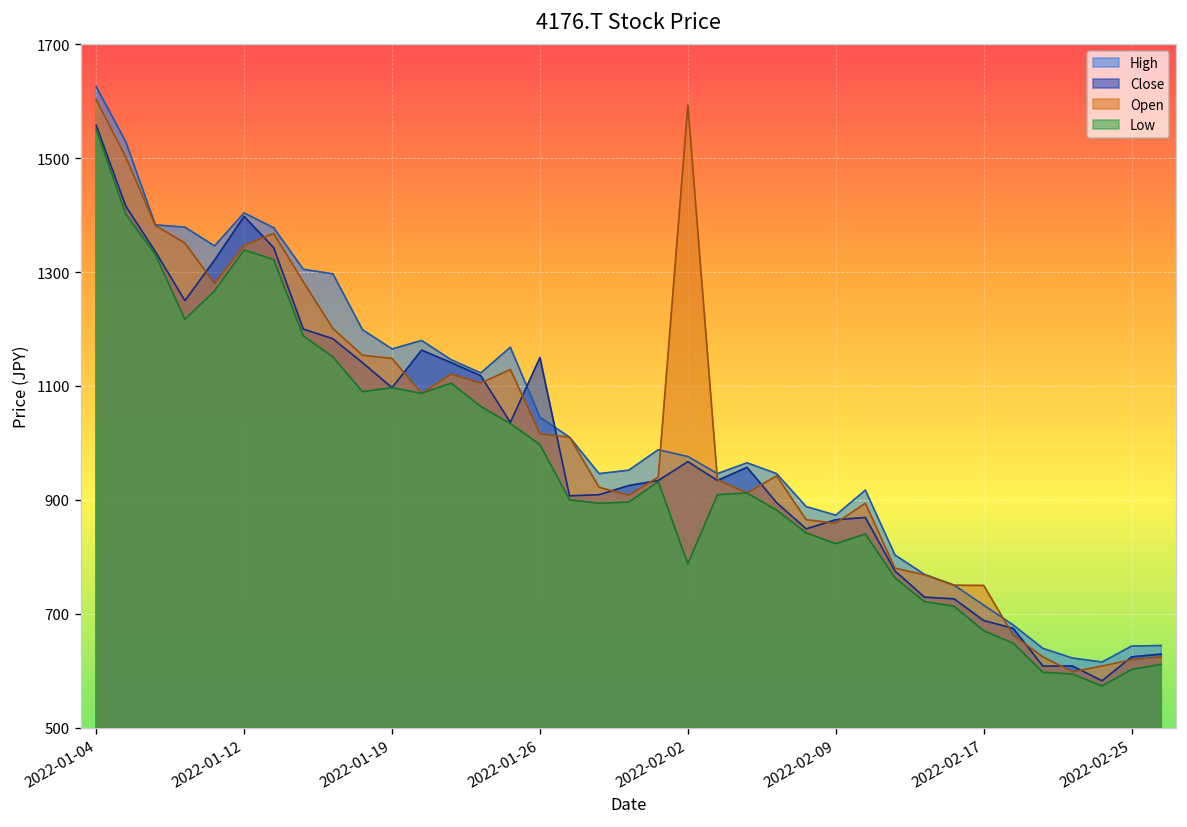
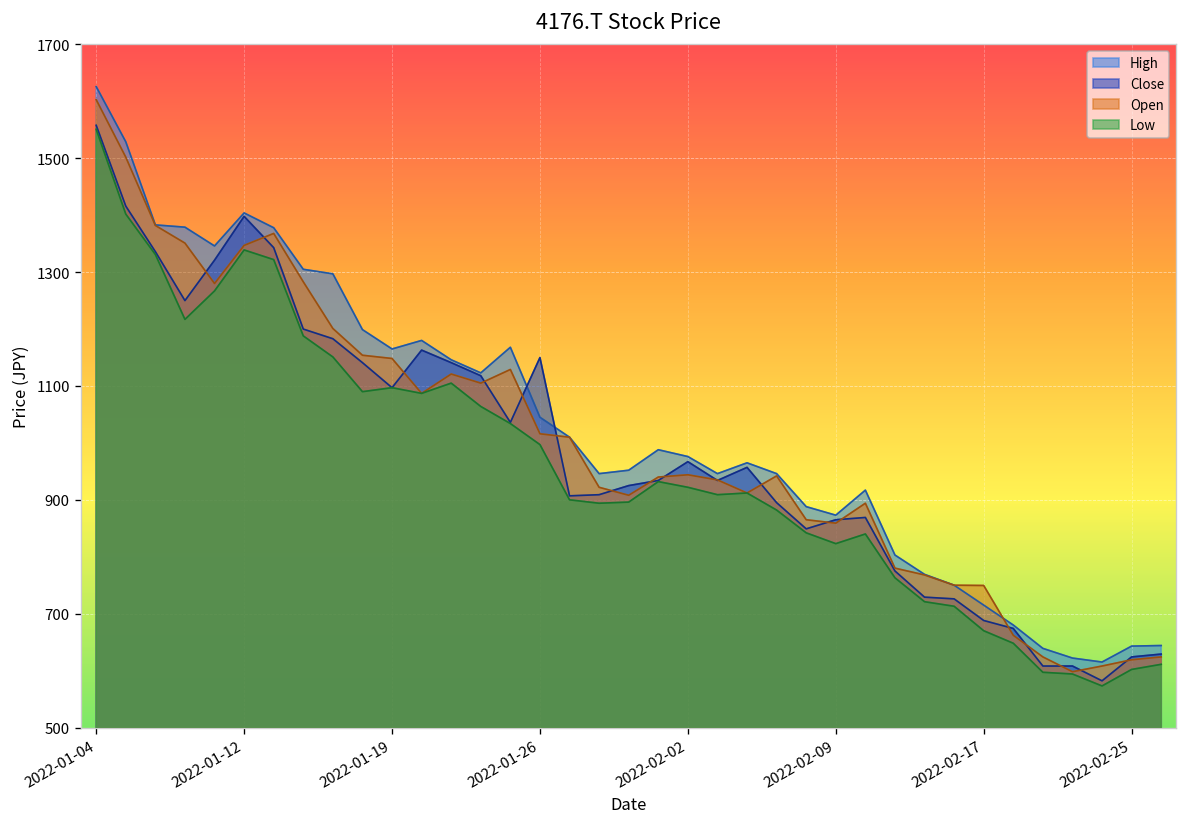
Open, 2022-02-02: 1590 -> 940
Low, 2022-02-02: 790 -> 920
